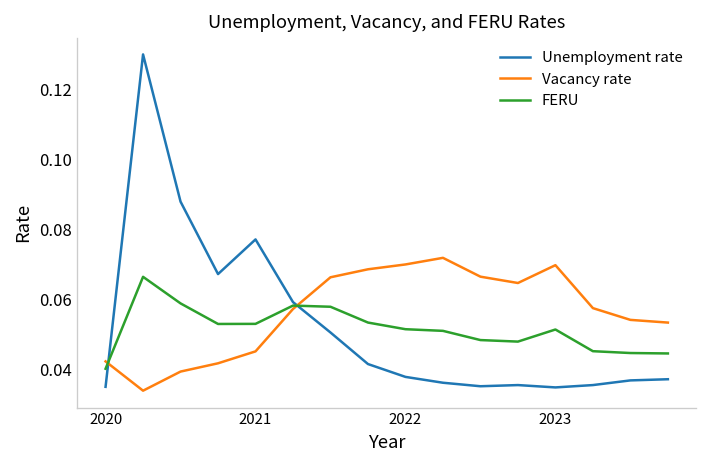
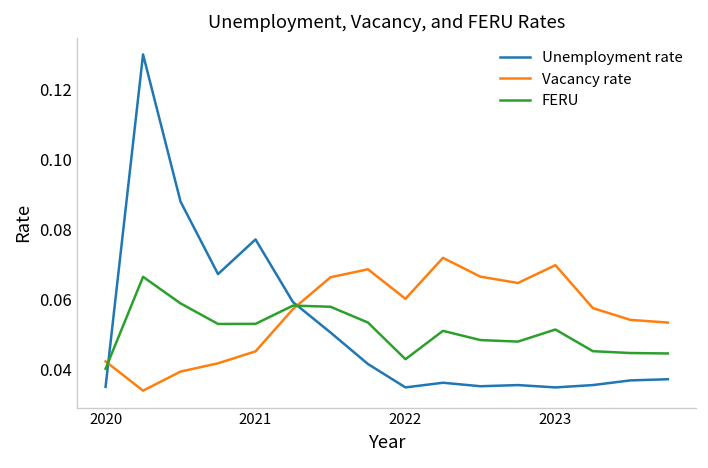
Unemployment rate, 2022: 0.038 -> 0.035
Vacancy rate, 2022: 0.070 -> 0.060
FERU, 2022: 0.052 -> 0.043
